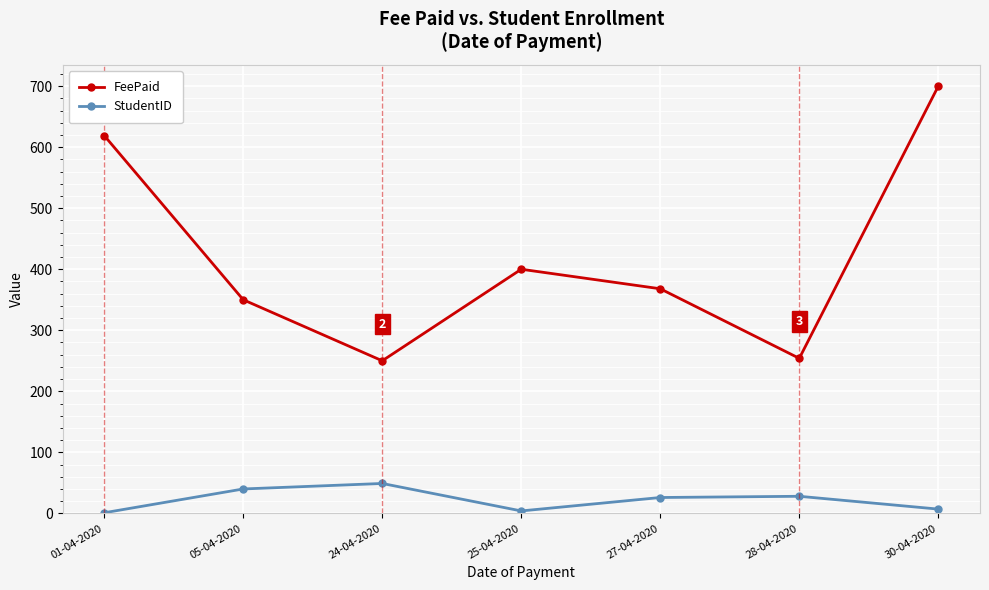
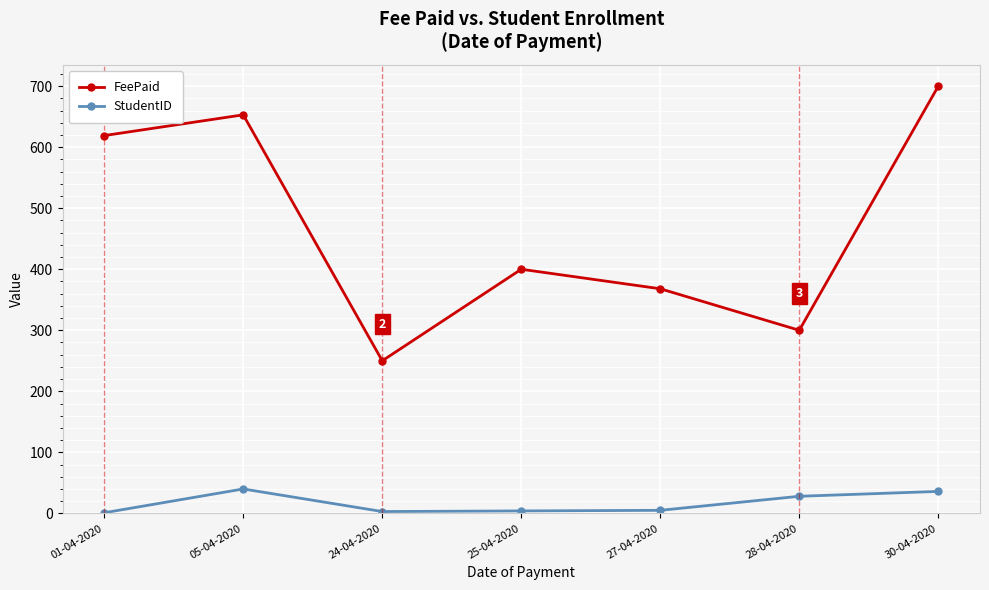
FeePaid, 05-04-2020: 350 -> 650
StudentID, 24-04-2020: 50 -> 0
StudentID, 27-04-2020: 30 -> 10
FeePaid, 28-04-2020: 250 -> 300
StudentID, 30-04-2020: 10 -> 40
